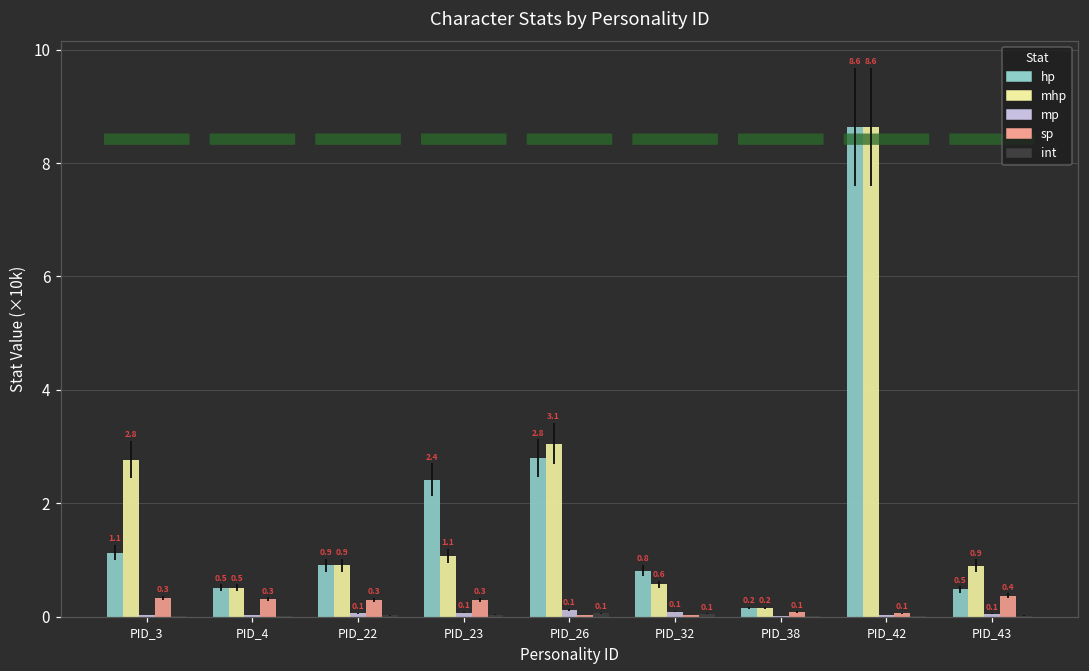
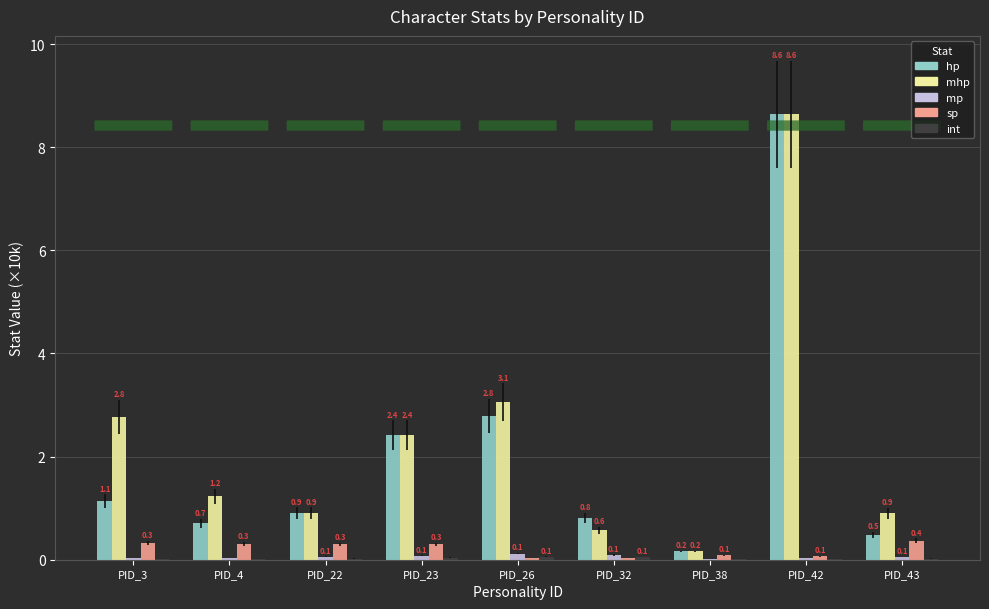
hp, PID_4: 0.5 -> 0.7
mhp, PID_4: 0.5 -> 1.2
mhp, PID_23: 1.1 -> 2.4
